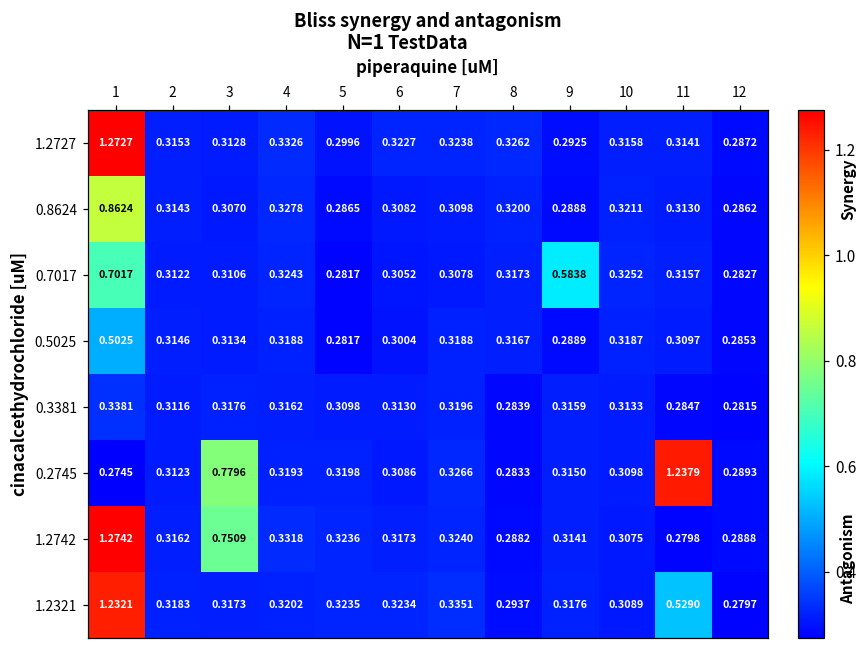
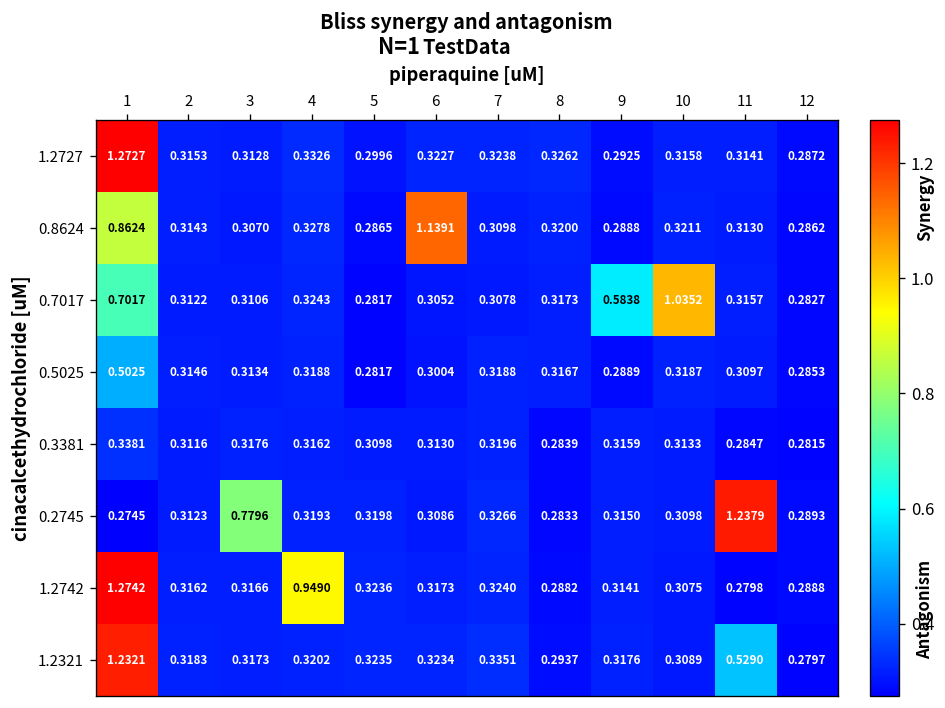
0.8624, 6: 0.3082 -> 1.1391
0.7017, 10: 0.3252 -> 1.0352
1.2742, 3: 0.7509 -> 0.3166
1.2742, 4: 0.3318 -> 0.9490
